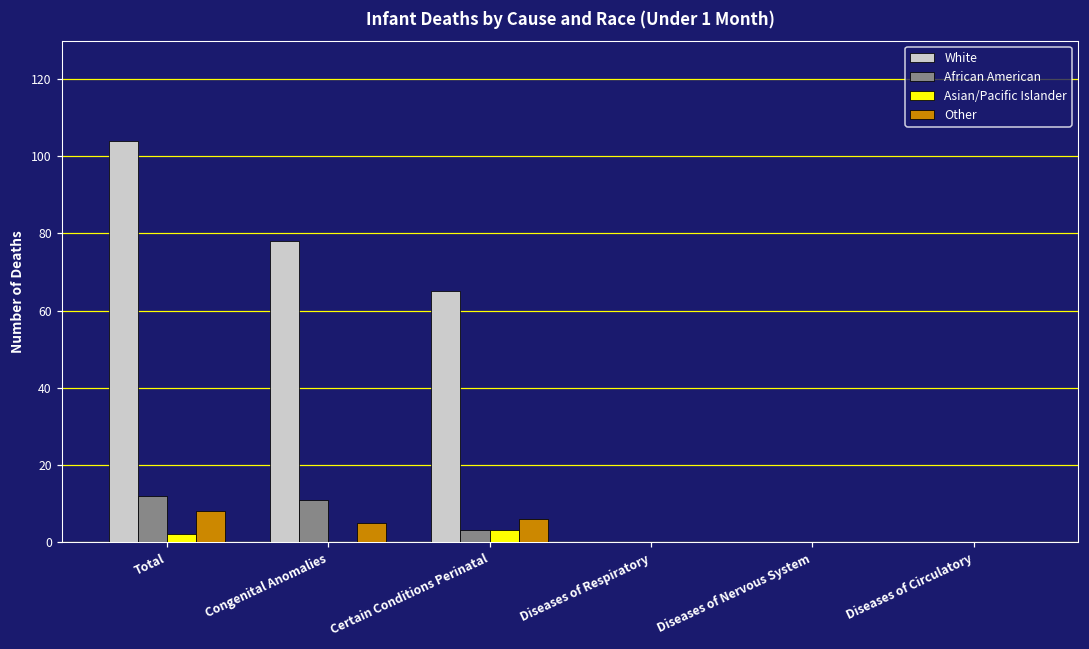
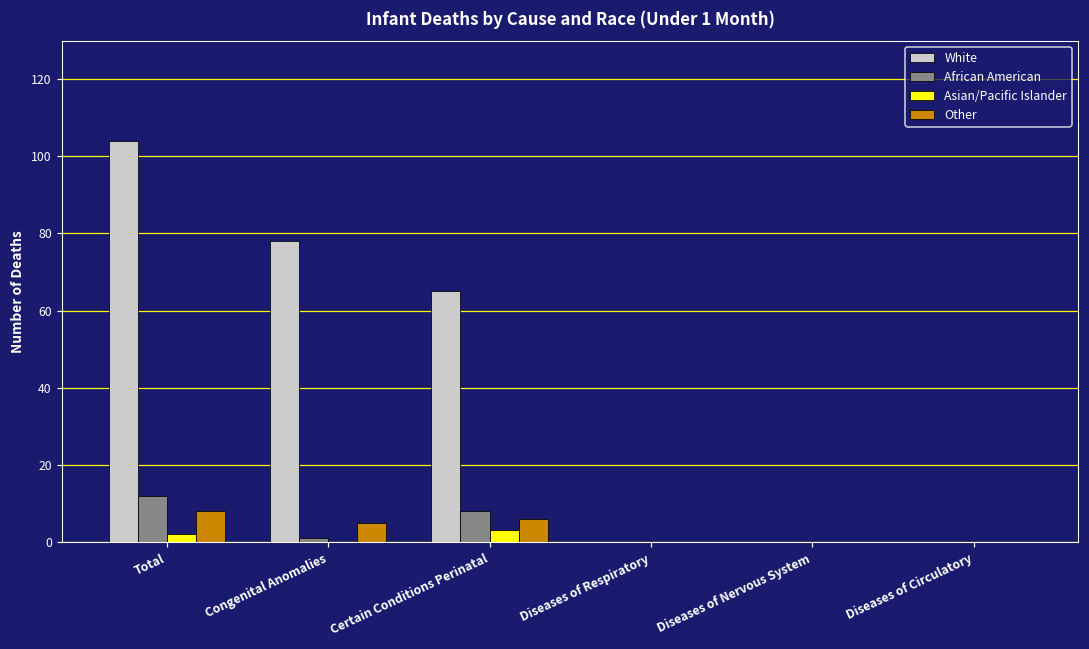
African American, Congenital Anomalies: 11 -> 1
African American, Certain Conditions Perinatal: 3 -> 8
